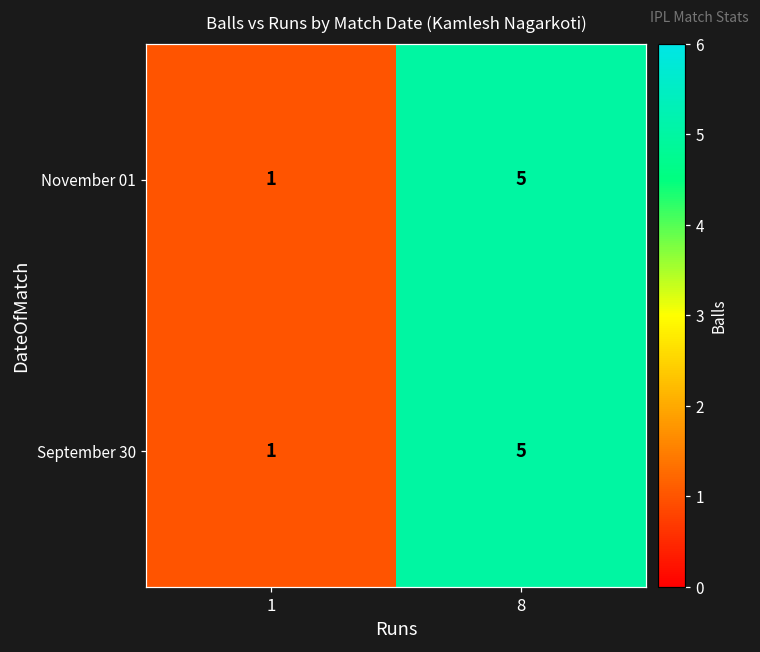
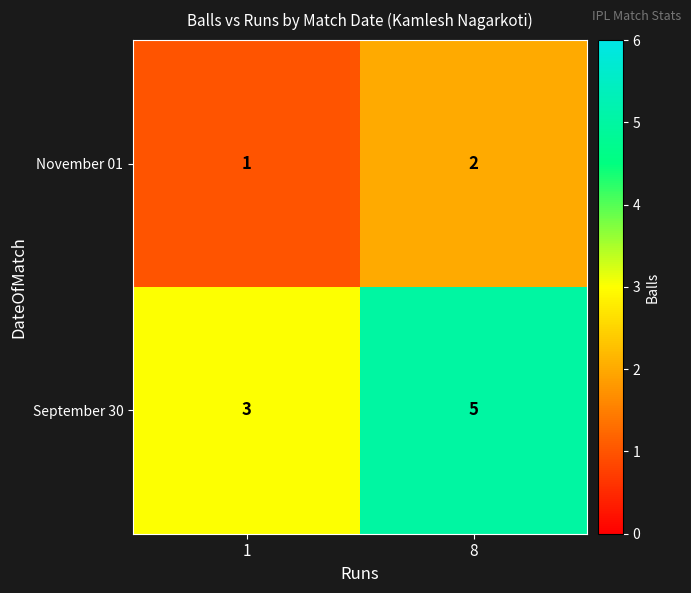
November 01, 8: 5 -> 2
September 30, 1: 1 -> 3
